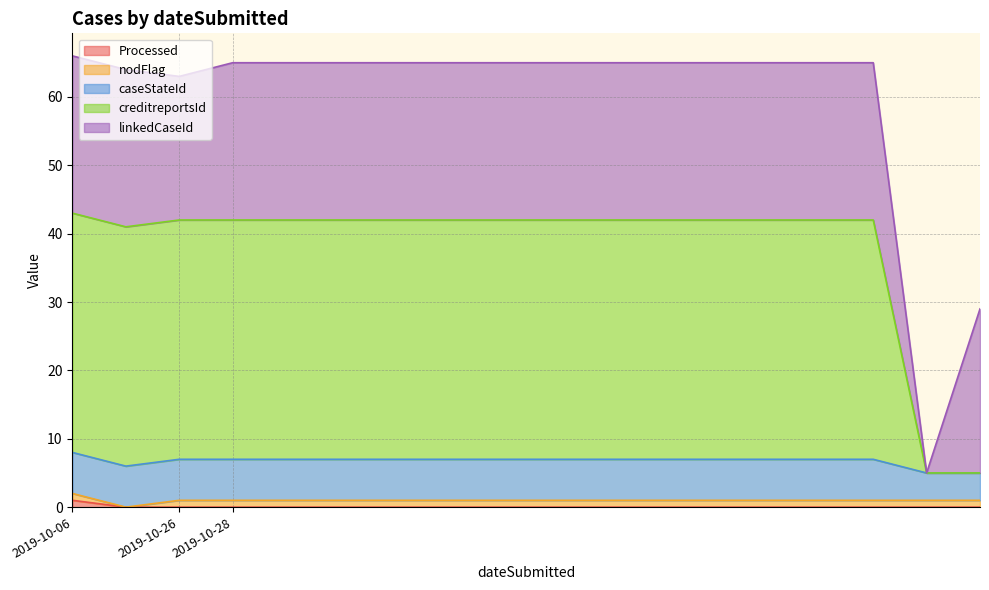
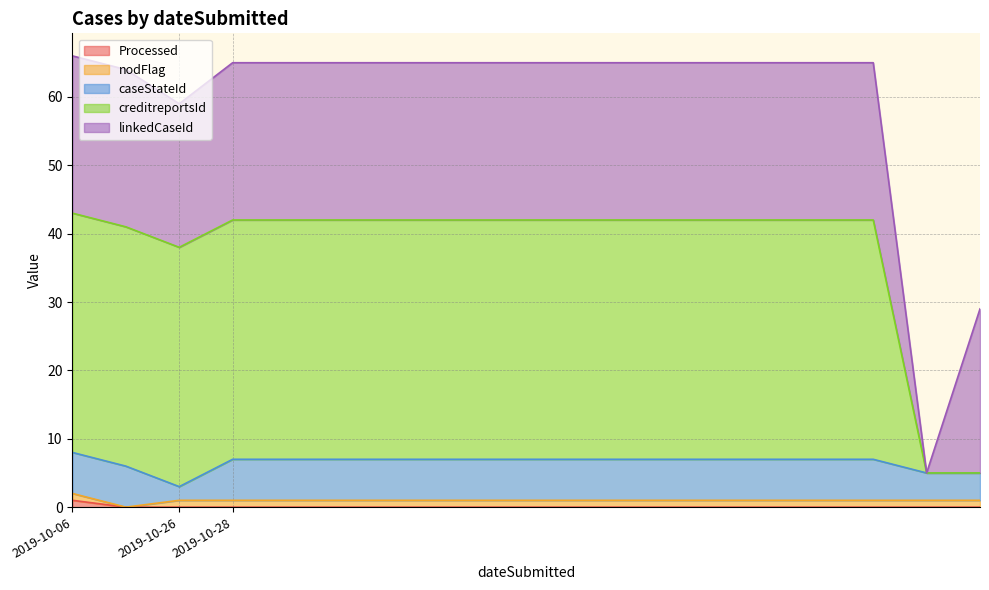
caseStateId, 2019-10-26: 6 -> 2
